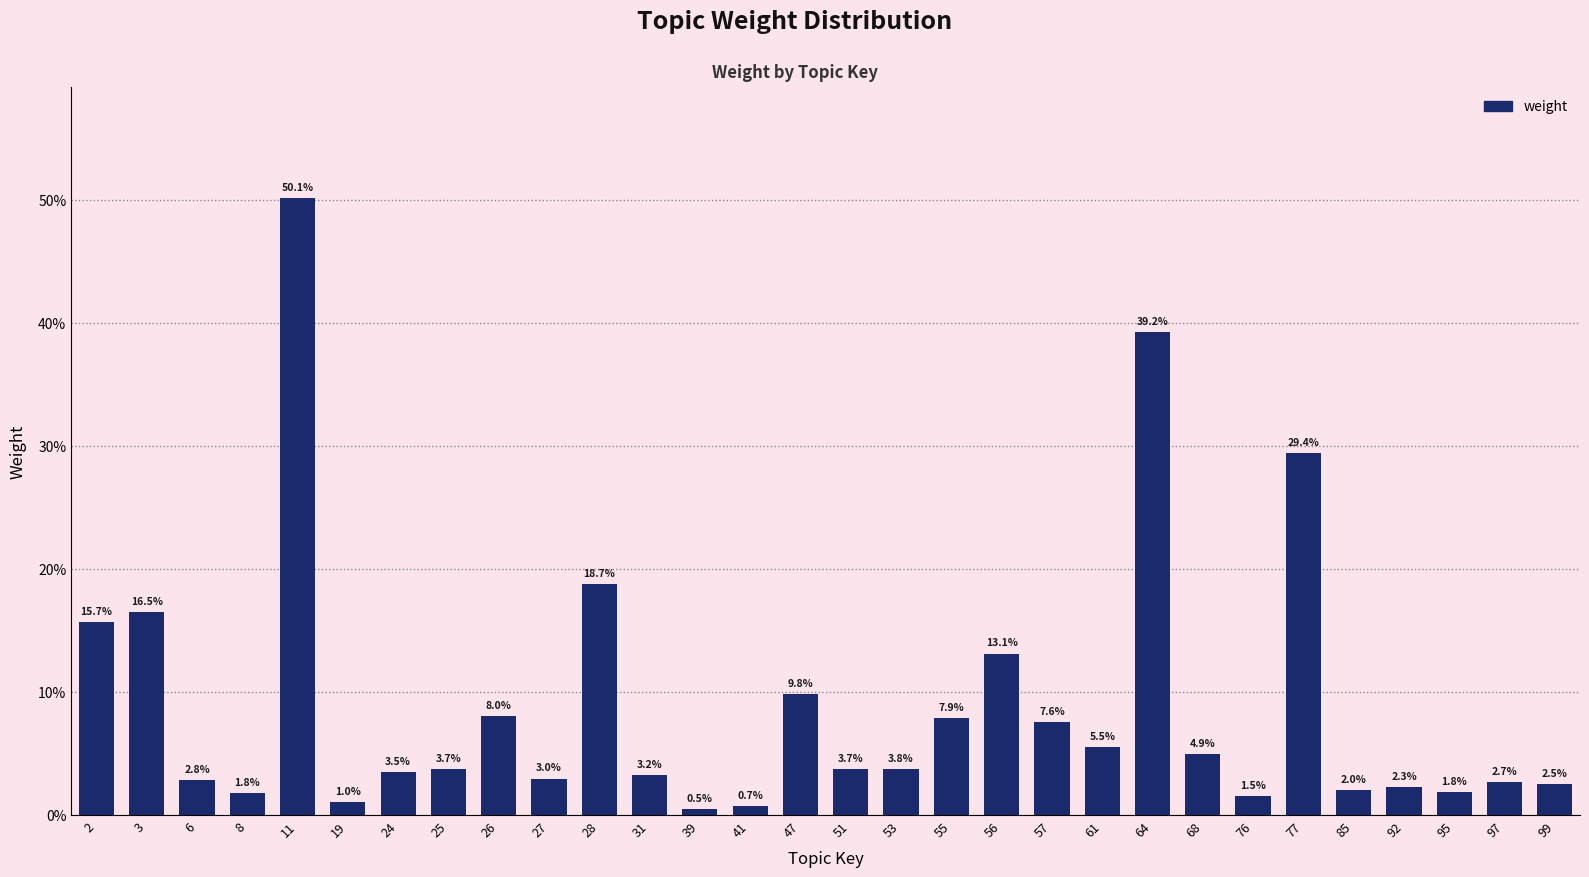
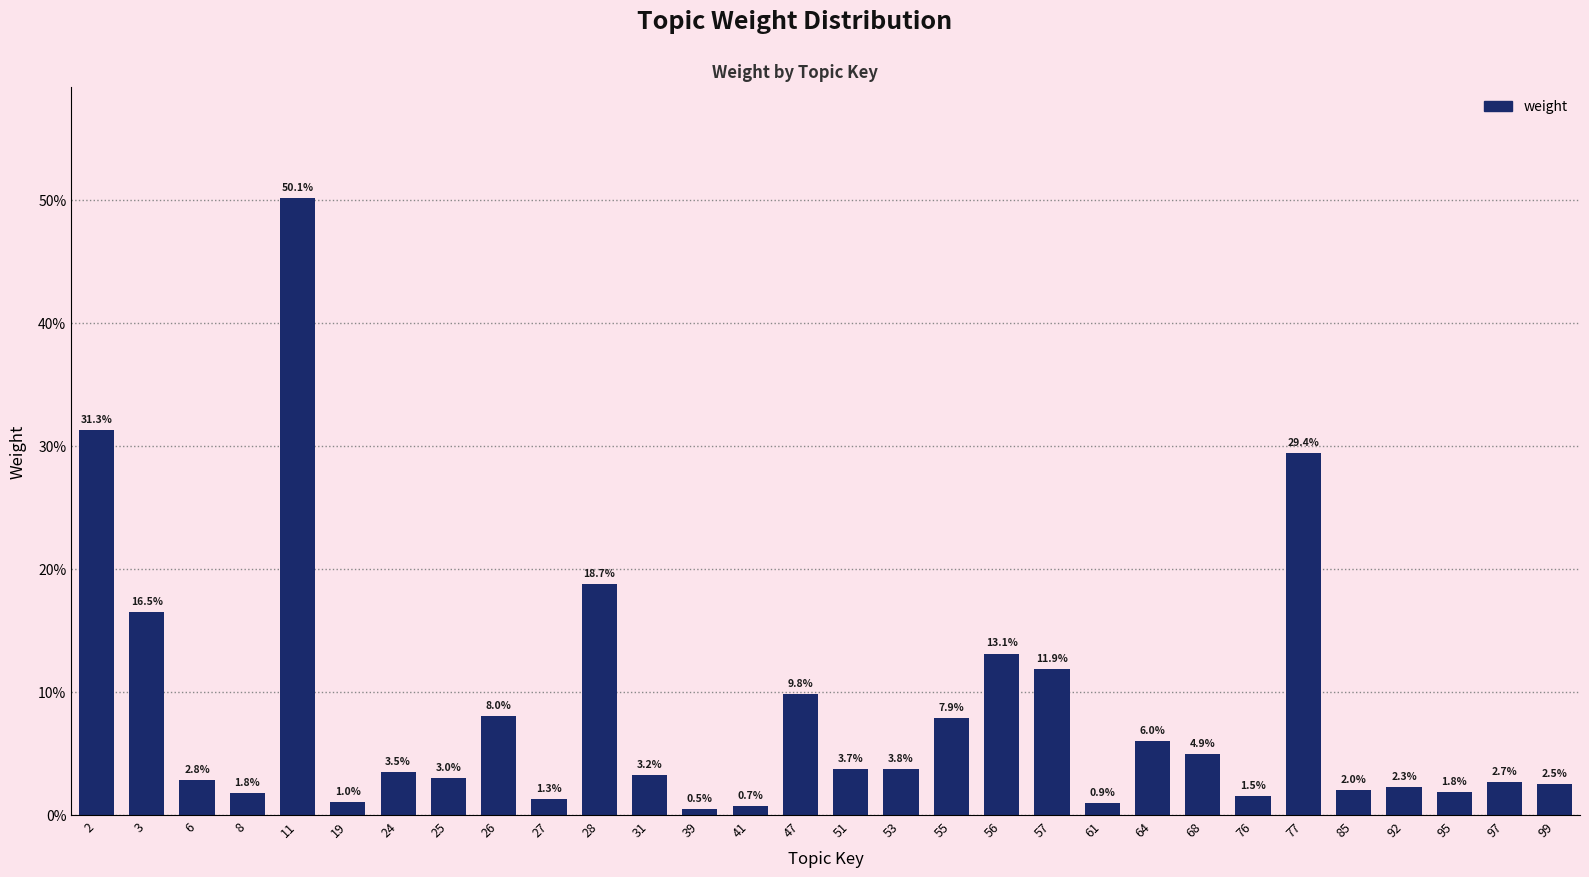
2: 15.7% -> 31.3%
25: 3.7% -> 3.0%
27: 3.0% -> 1.3%
57: 7.6% -> 11.9%
61: 5.5% -> 0.9%
64: 39.2% -> 6.0%
